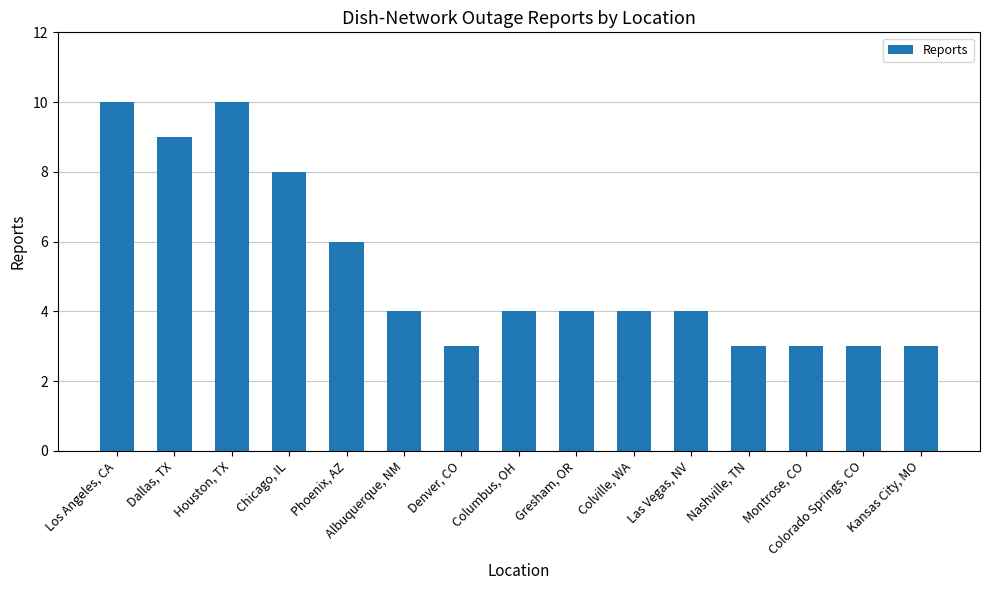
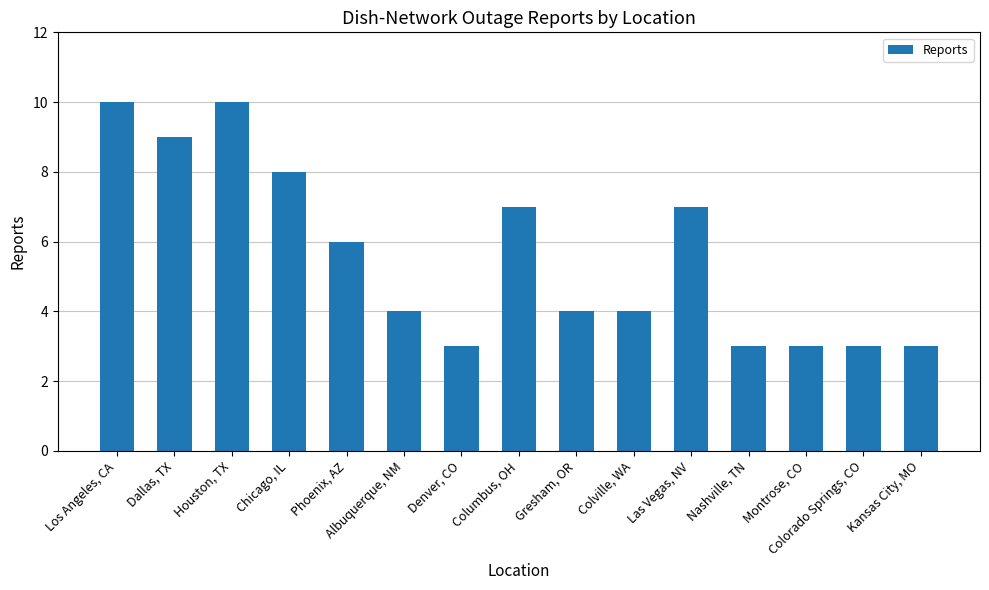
Columbus, OH: 4 -> 7
Las Vegas, NV: 4 -> 7
